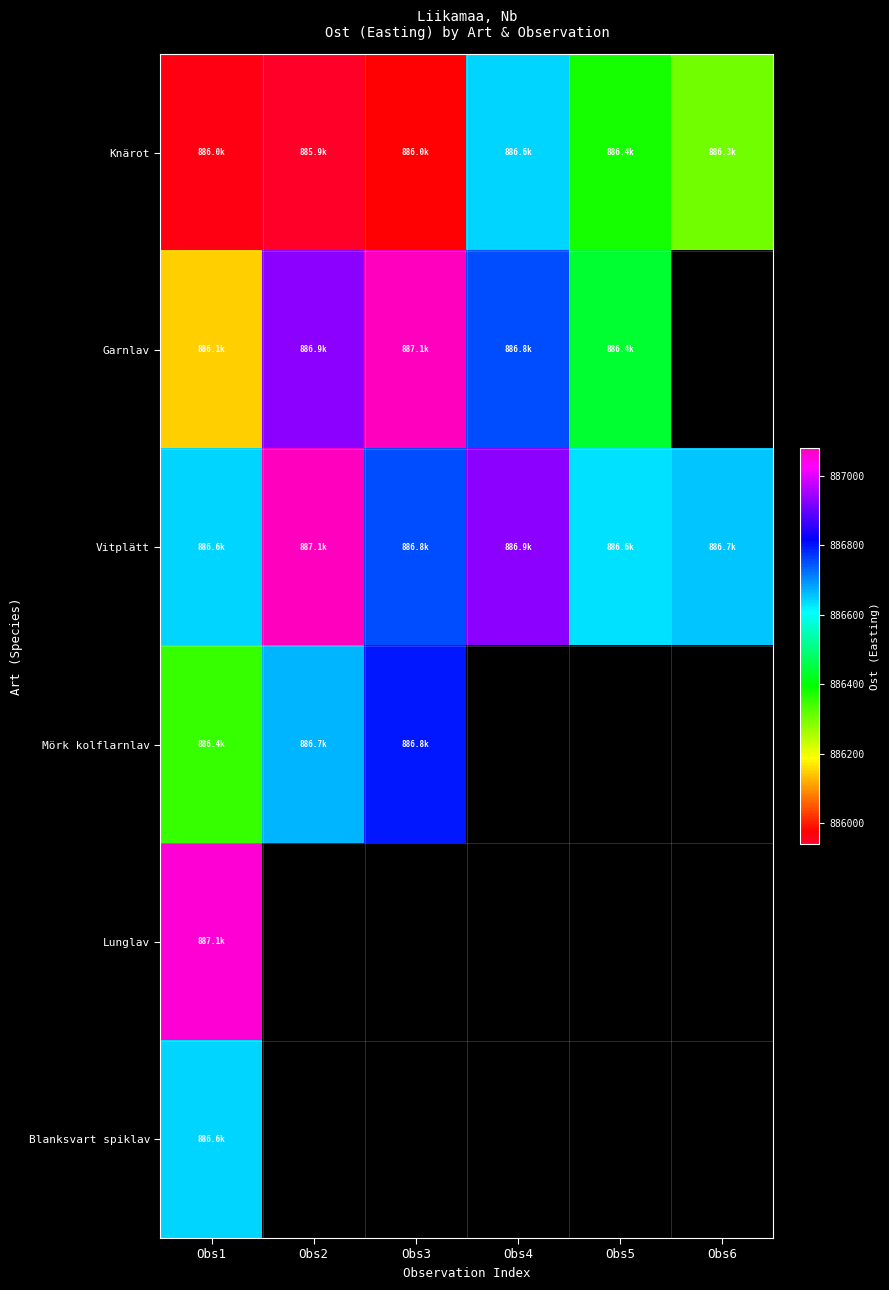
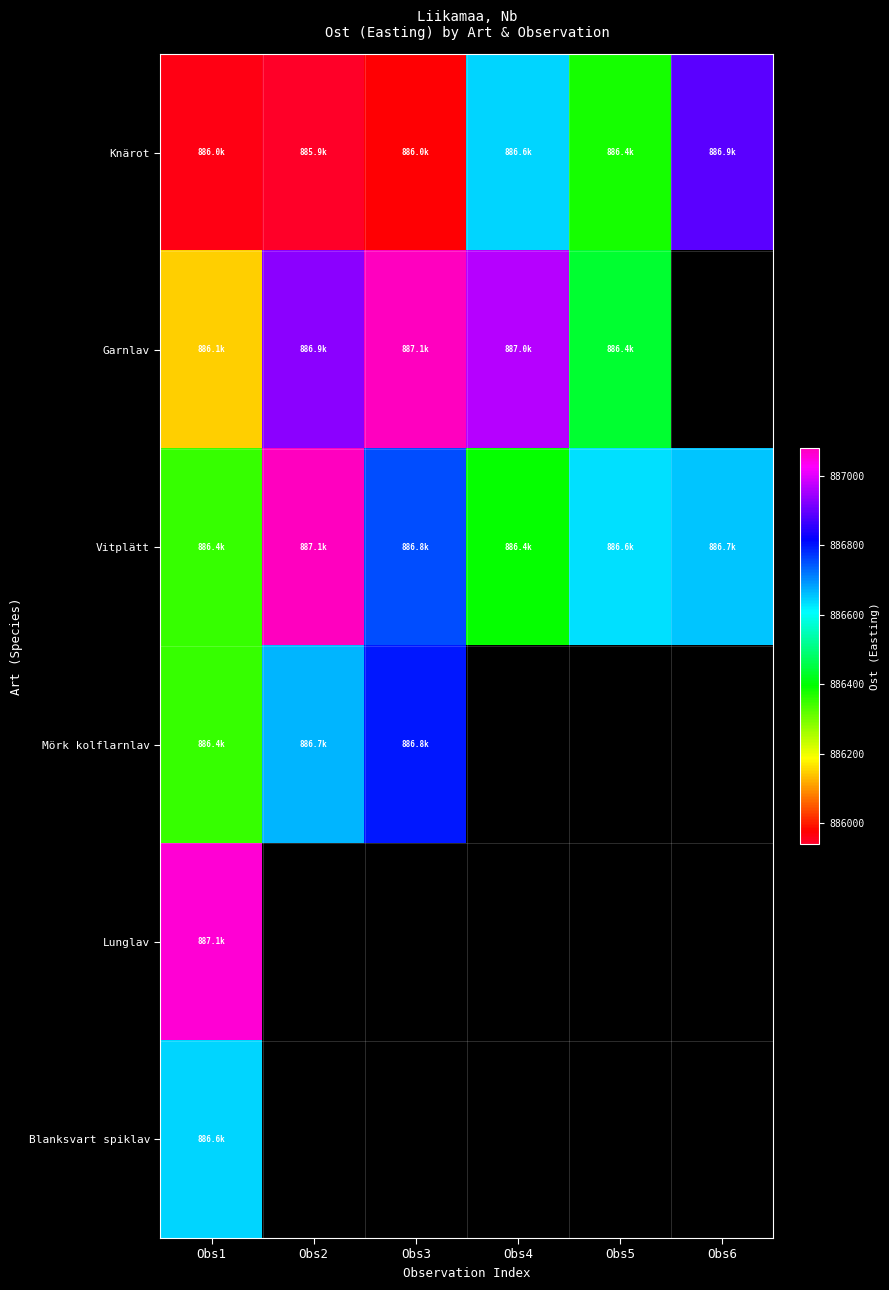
Knärot, Obs6: 886.3k -> 886.9k
Garnlav, Obs4: 886.8k -> 887.0k
Vitplätt, Obs1: 886.6k -> 886.4k
Vitplätt, Obs4: 886.9k -> 886.4k
